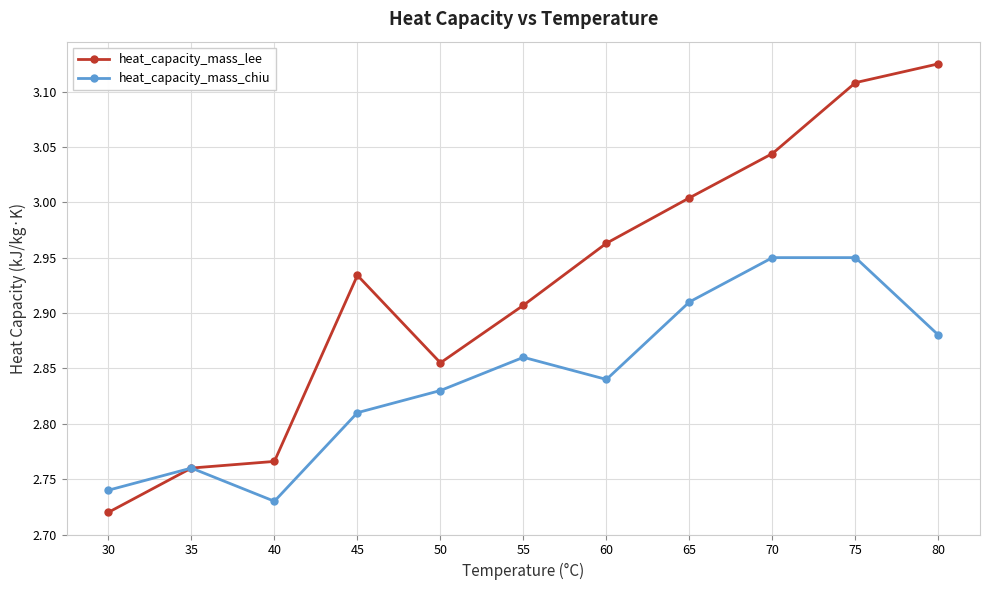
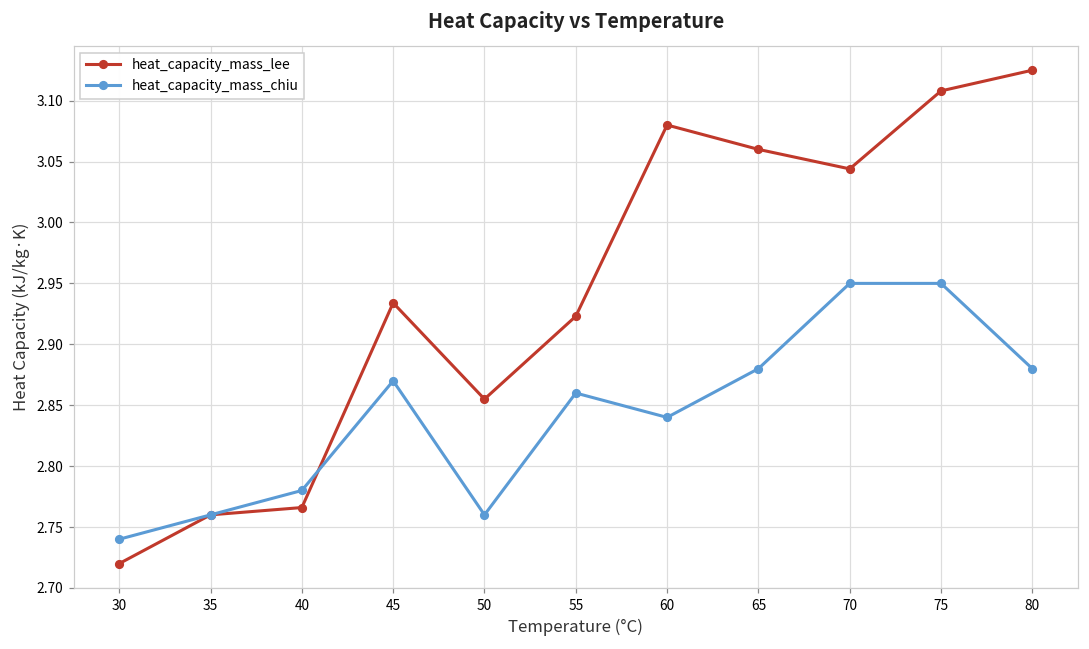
heat_capacity_mass_chiu, 40: 2.73 -> 2.78
heat_capacity_mass_chiu, 45: 2.81 -> 2.87
heat_capacity_mass_chiu, 50: 2.83 -> 2.76
heat_capacity_mass_lee, 55: 2.907 -> 2.923
heat_capacity_mass_lee, 60: 2.963 -> 3.080
heat_capacity_mass_lee, 65: 3.004 -> 3.060
heat_capacity_mass_chiu, 65: 2.91 -> 2.88
